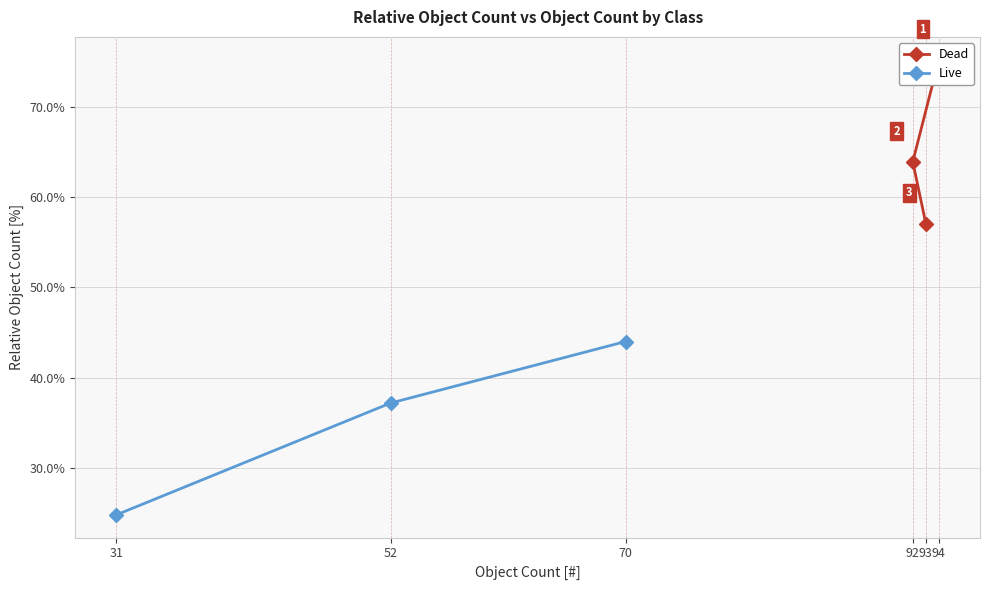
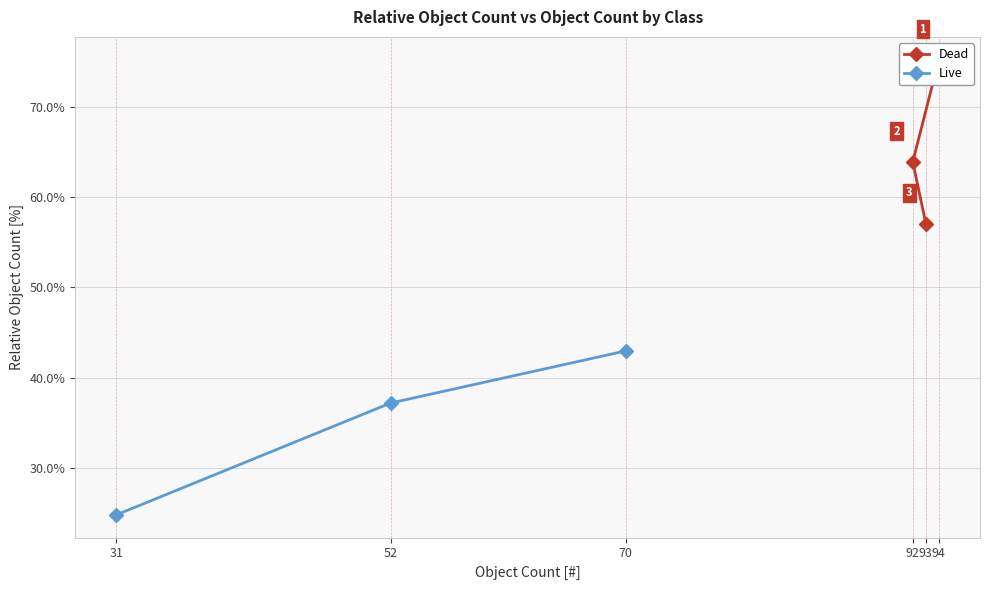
Live, 70: 44% -> 43%
